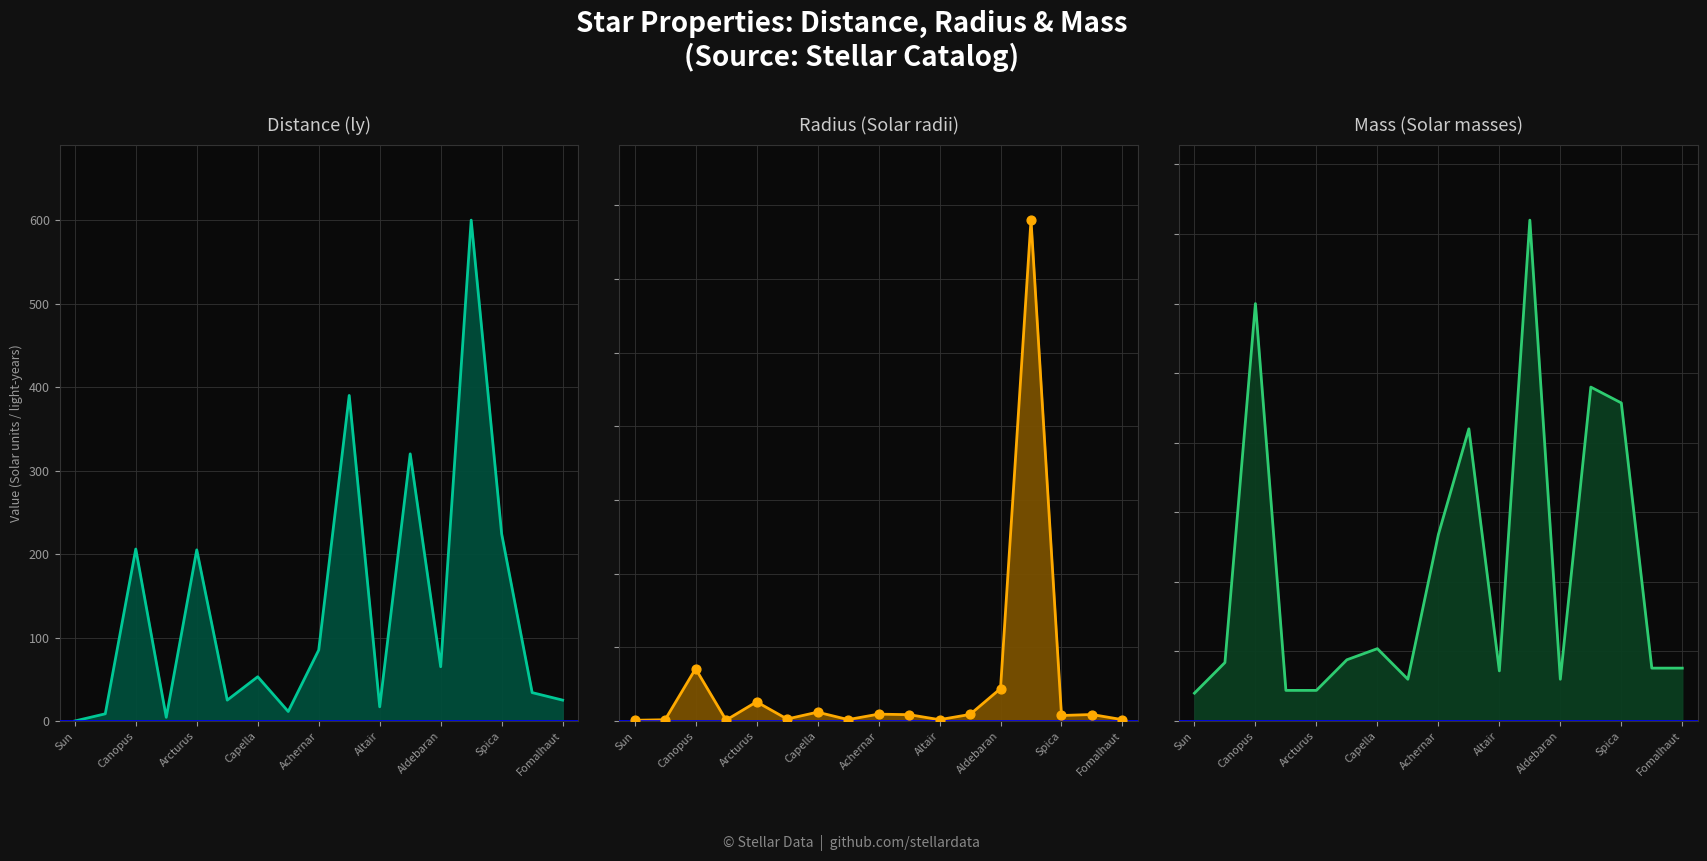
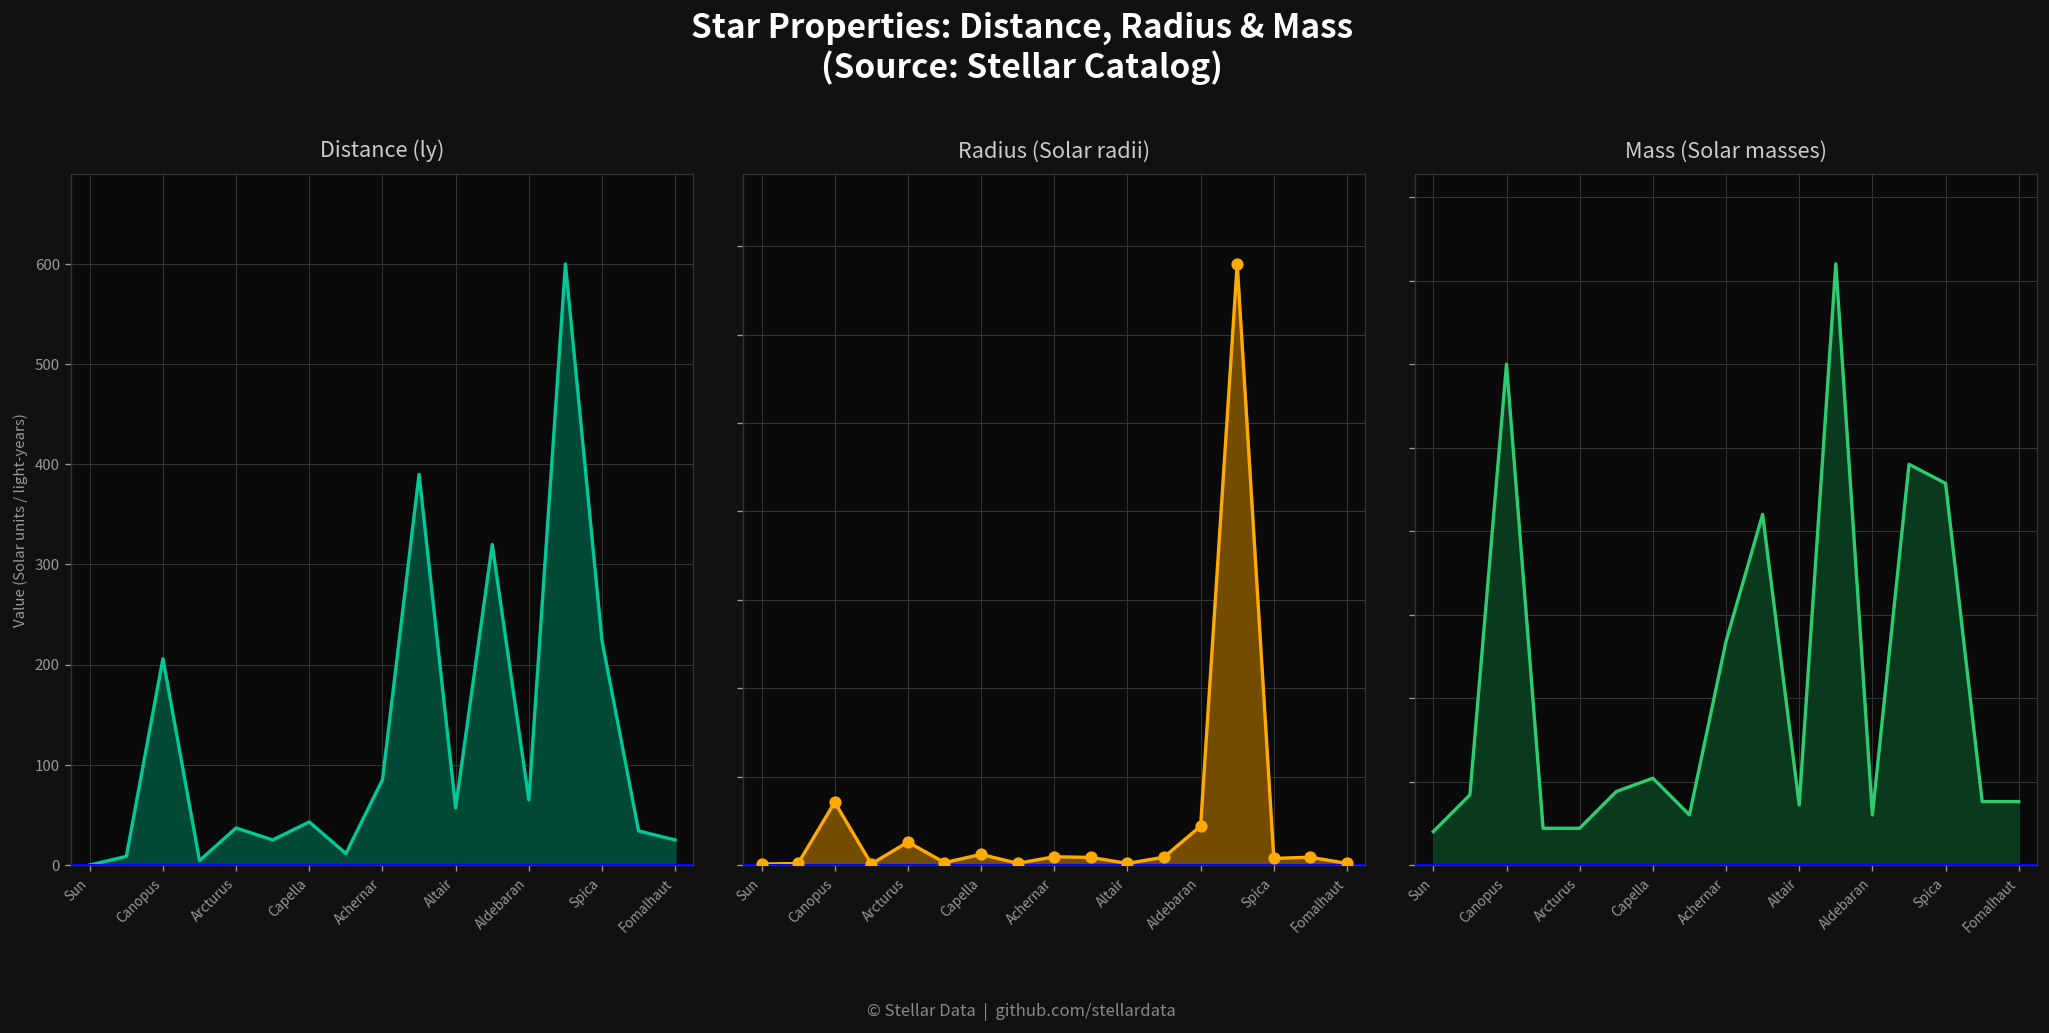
Distance (ly), Arcturus: 210 -> 40
Distance (ly), Capella: 50 -> 40
Distance (ly), Altair: 20 -> 60
